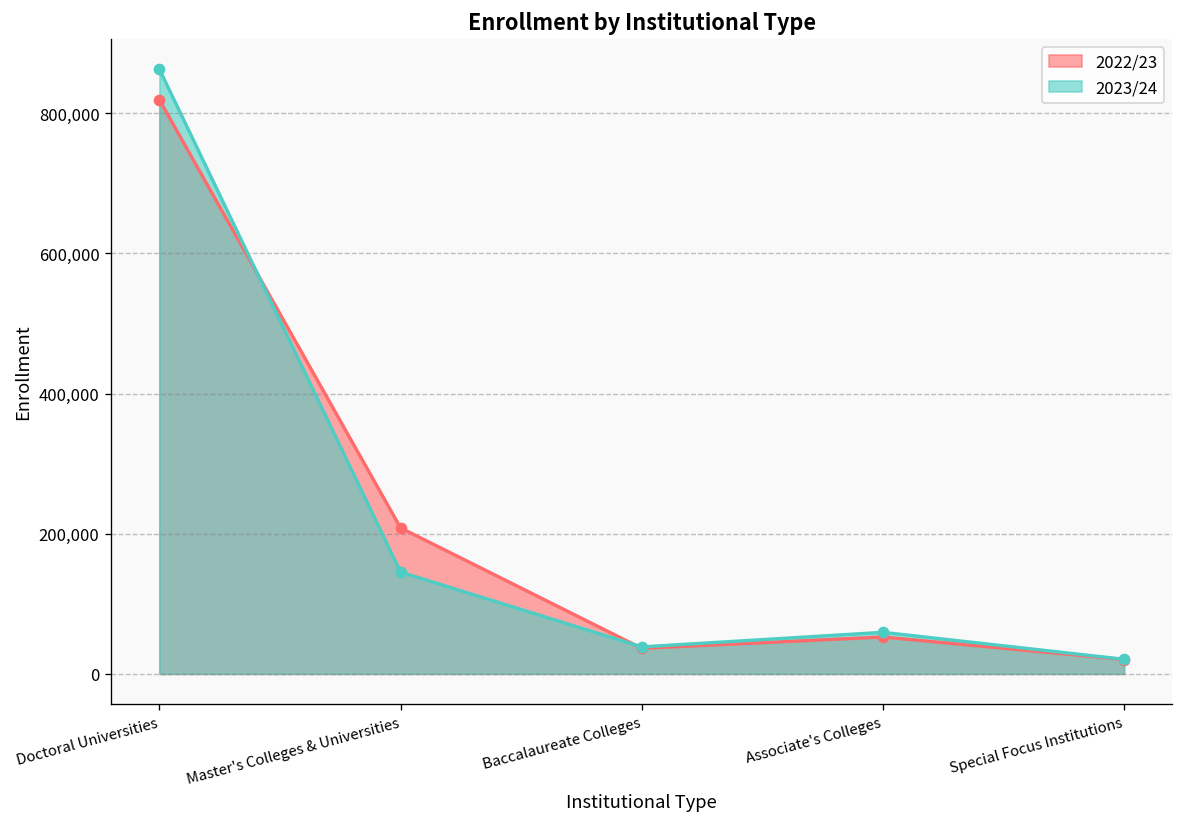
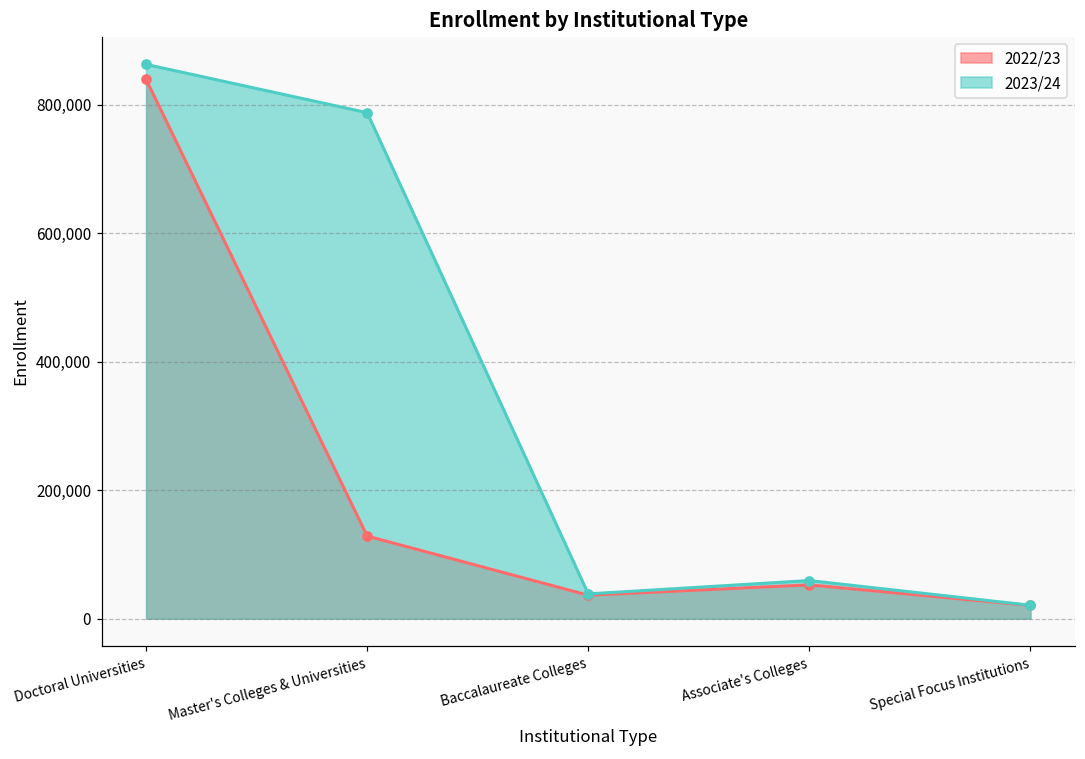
2022/23, Doctoral Universities: 820,000 -> 840,000
2022/23, Master's Colleges & Universities: 210,000 -> 130,000
2023/24, Master's Colleges & Universities: 150,000 -> 790,000
